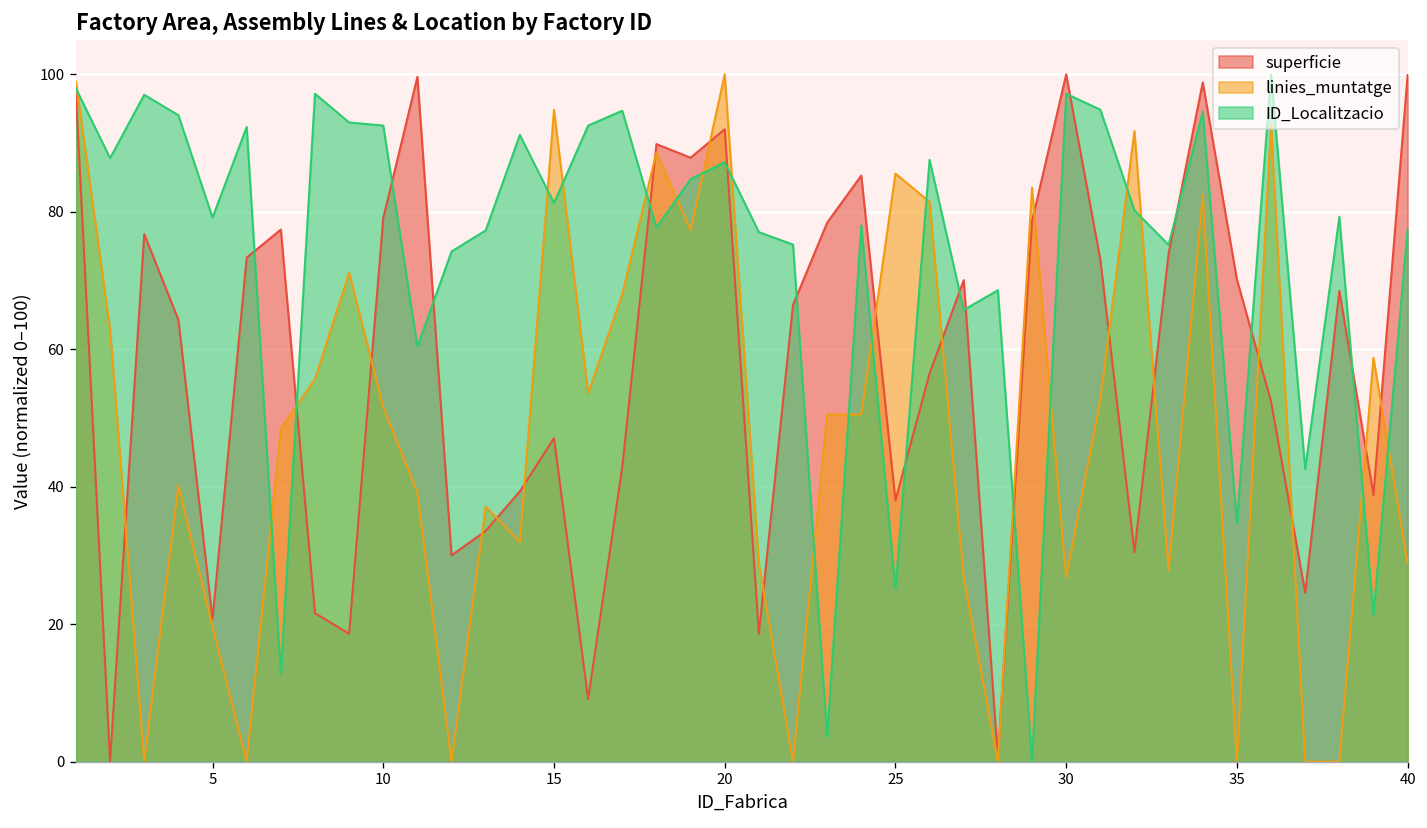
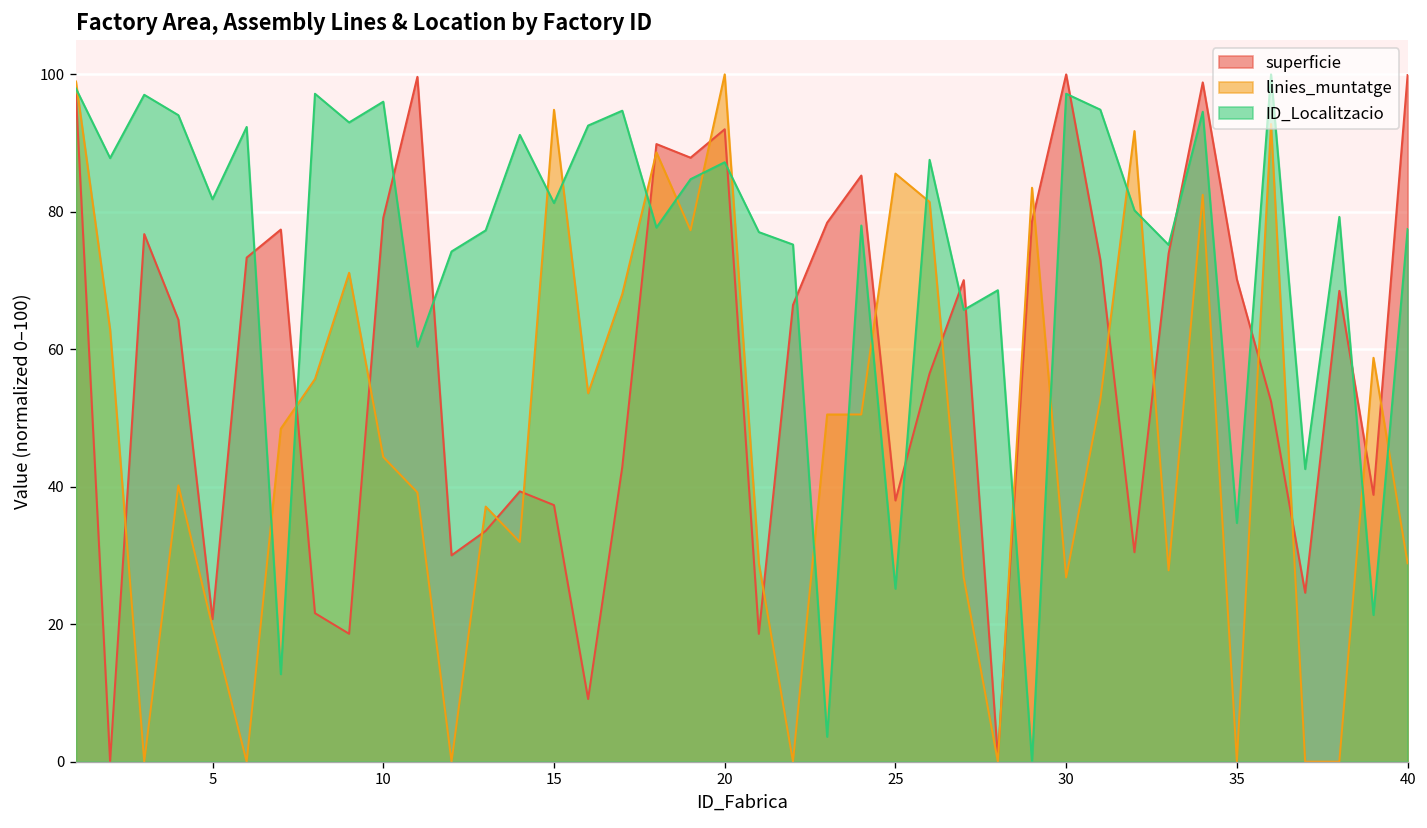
ID_Localitzacio, 5: 79 -> 82
linies_muntatge, 10: 52 -> 44
ID_Localitzacio, 10: 93 -> 96
superficie, 15: 47 -> 37
